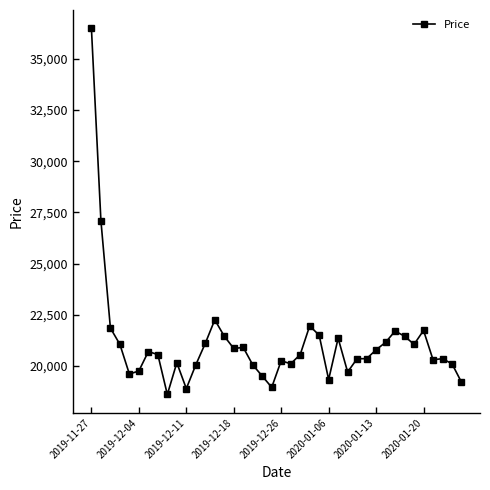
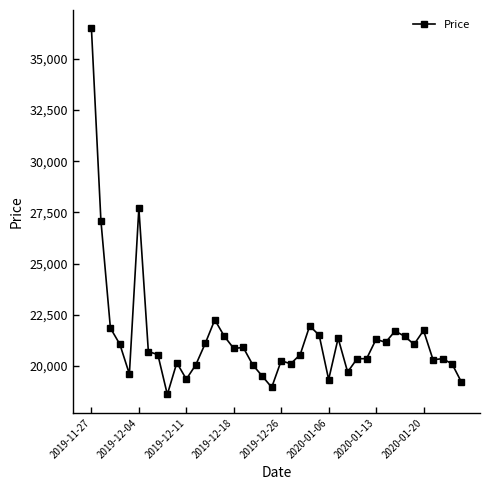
2019-12-04: 19,800 -> 27,700
2019-12-11: 18,900 -> 19,400
2020-01-13: 20,800 -> 21,300
